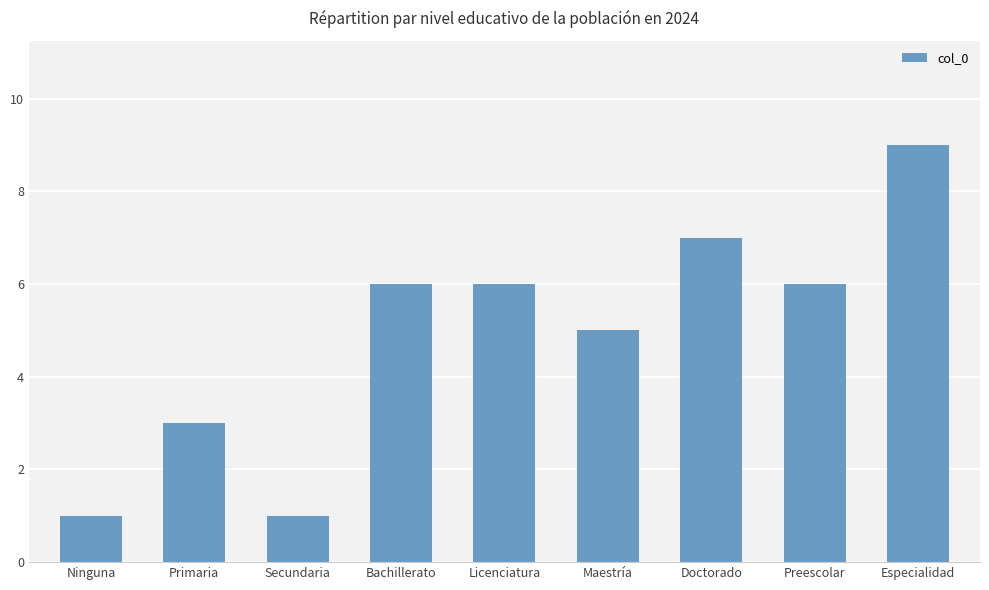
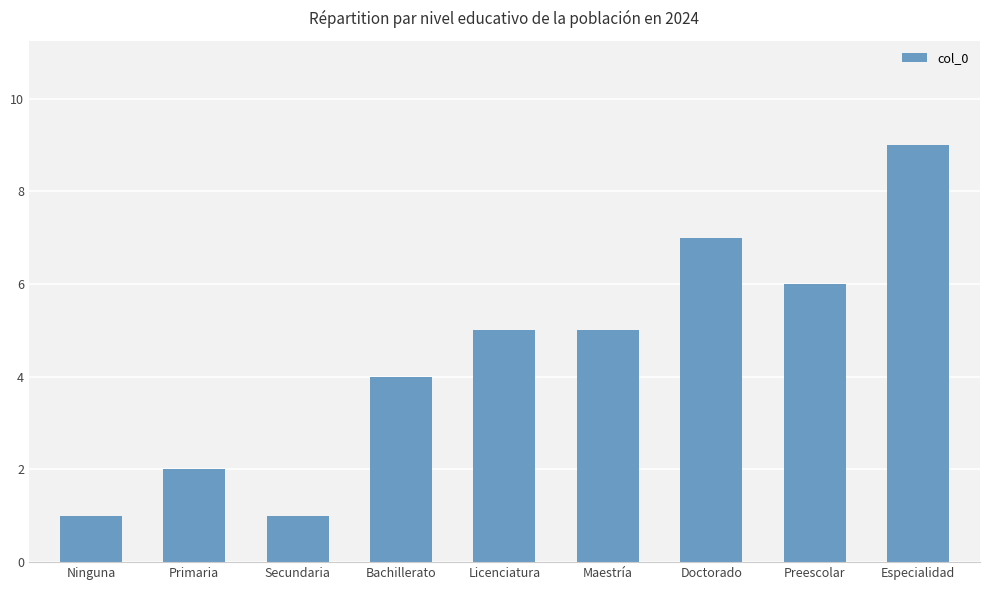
Primaria: 3 -> 2
Bachillerato: 6 -> 4
Licenciatura: 6 -> 5
